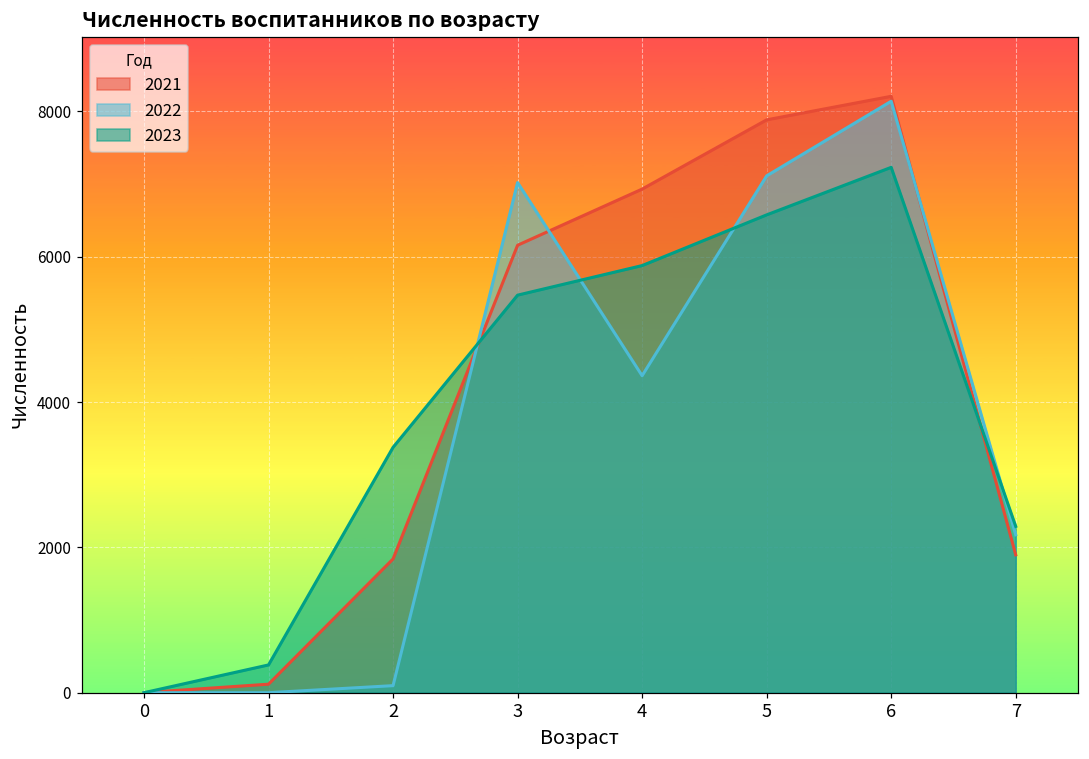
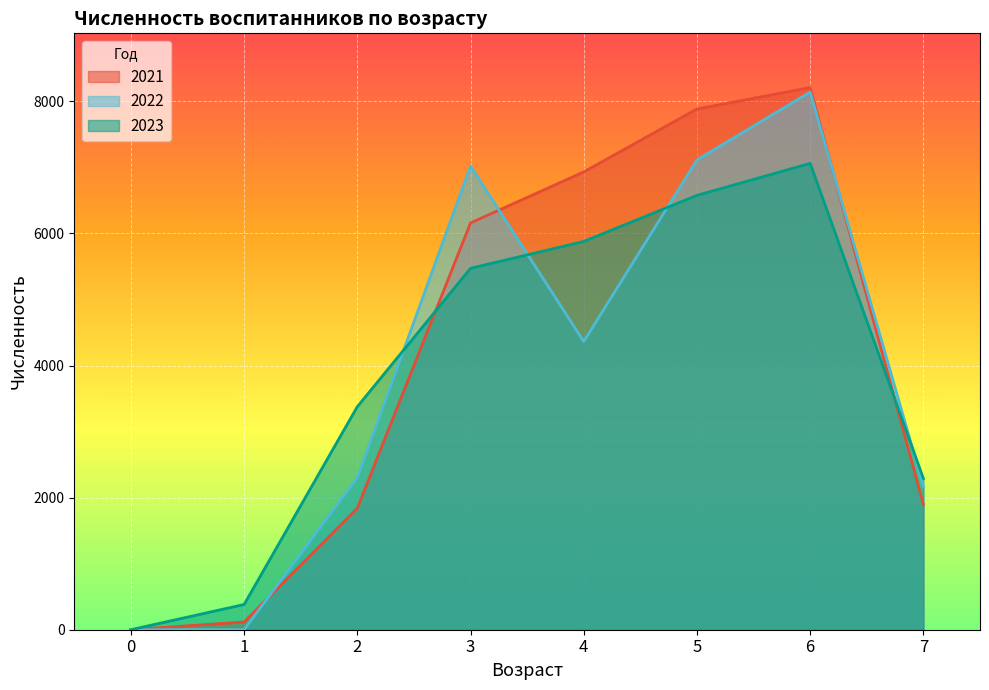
2022, 2: 100 -> 2300
2023, 6: 7200 -> 7100
